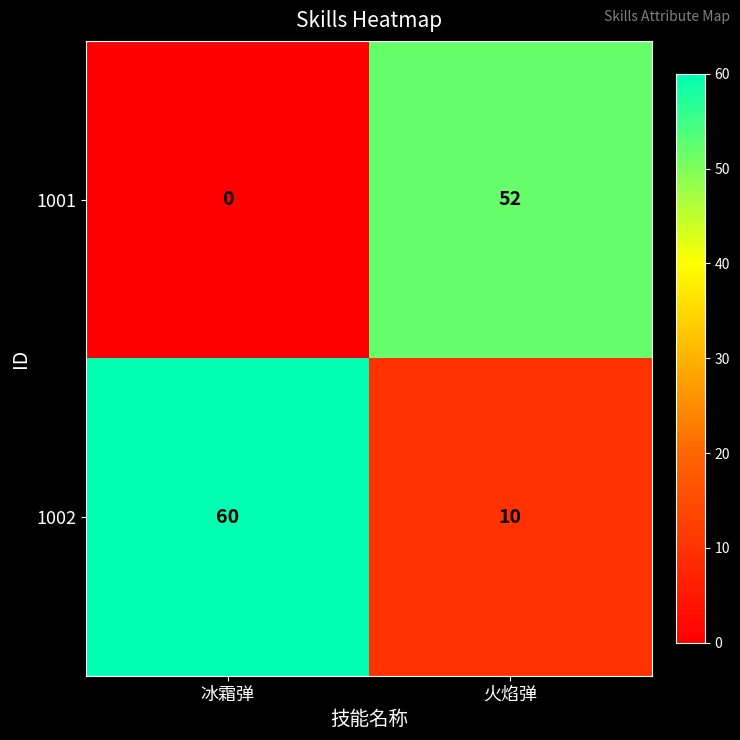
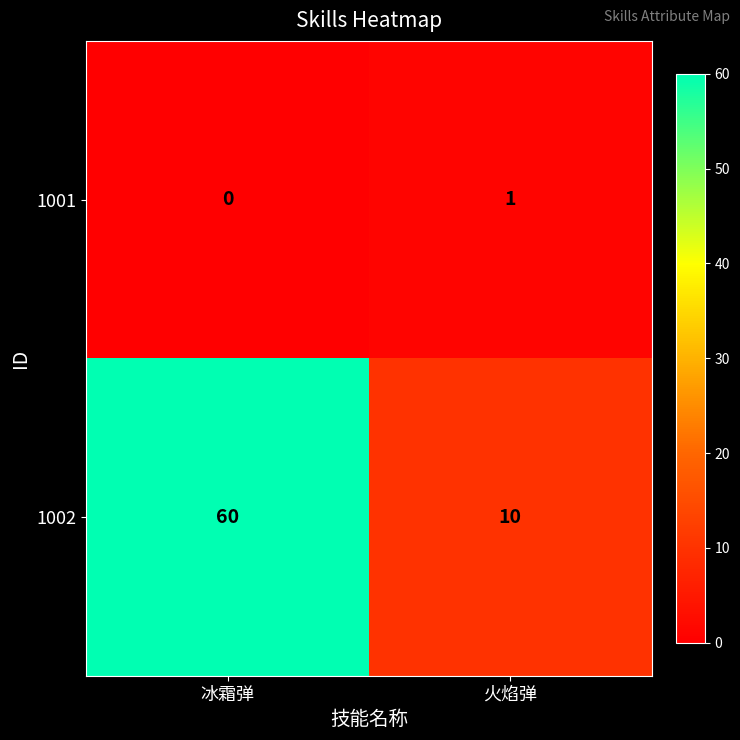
1001, 火焰弹: 52 -> 1
